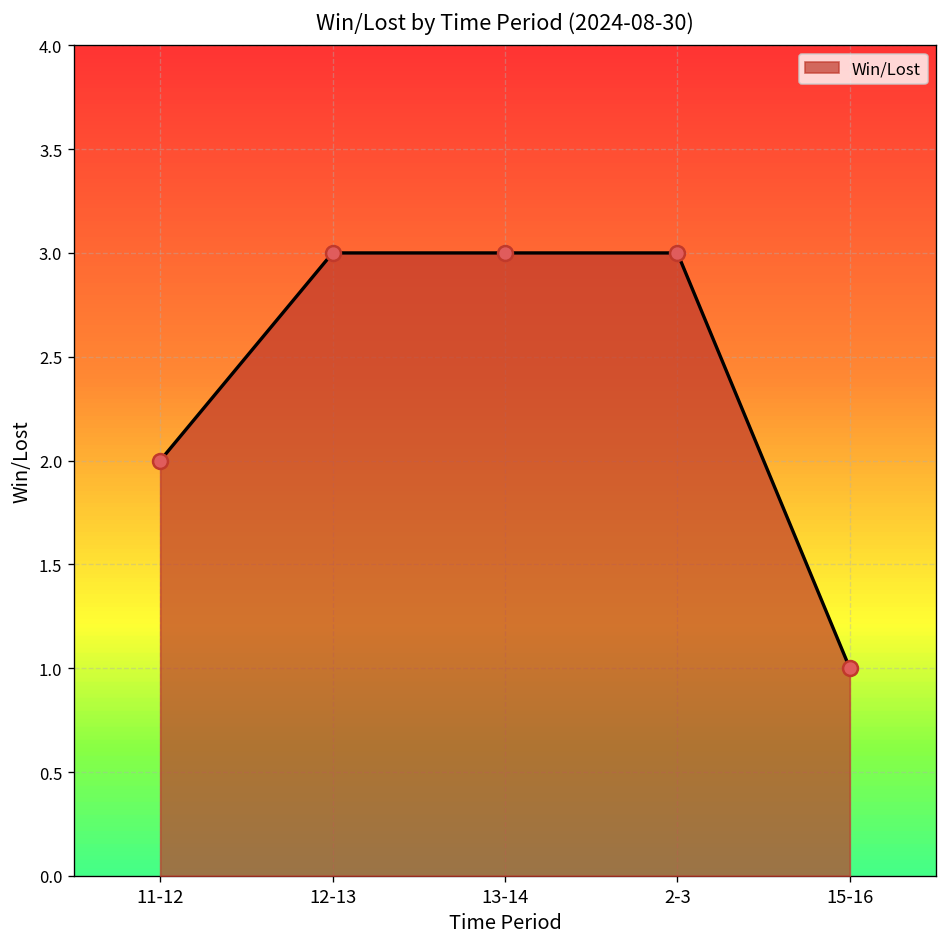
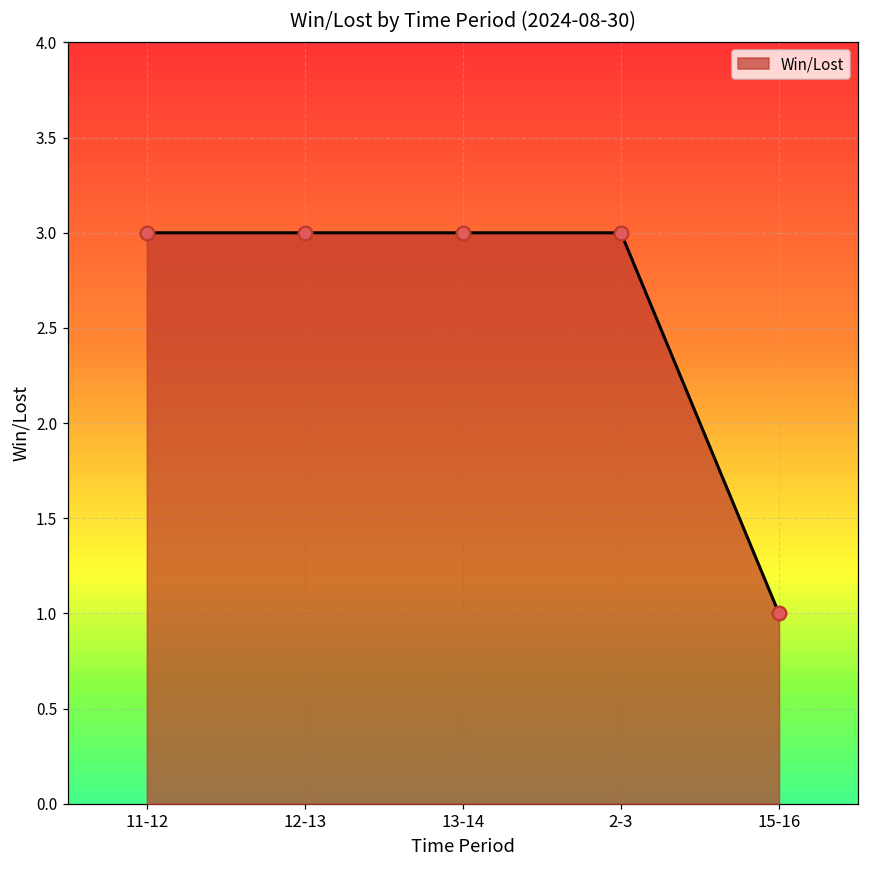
11-12: 2 -> 3
